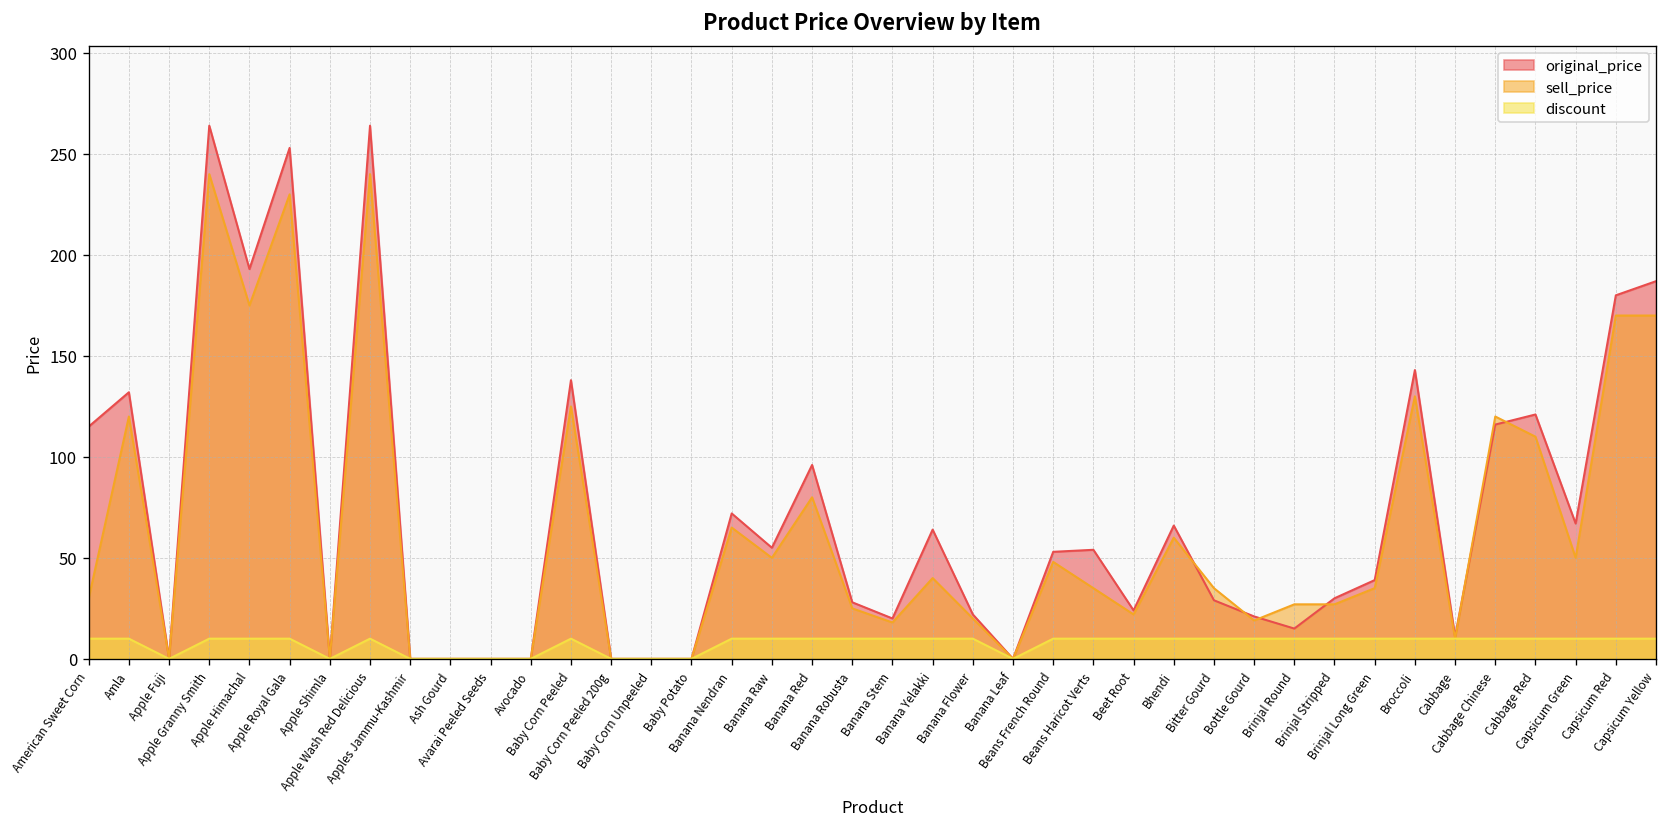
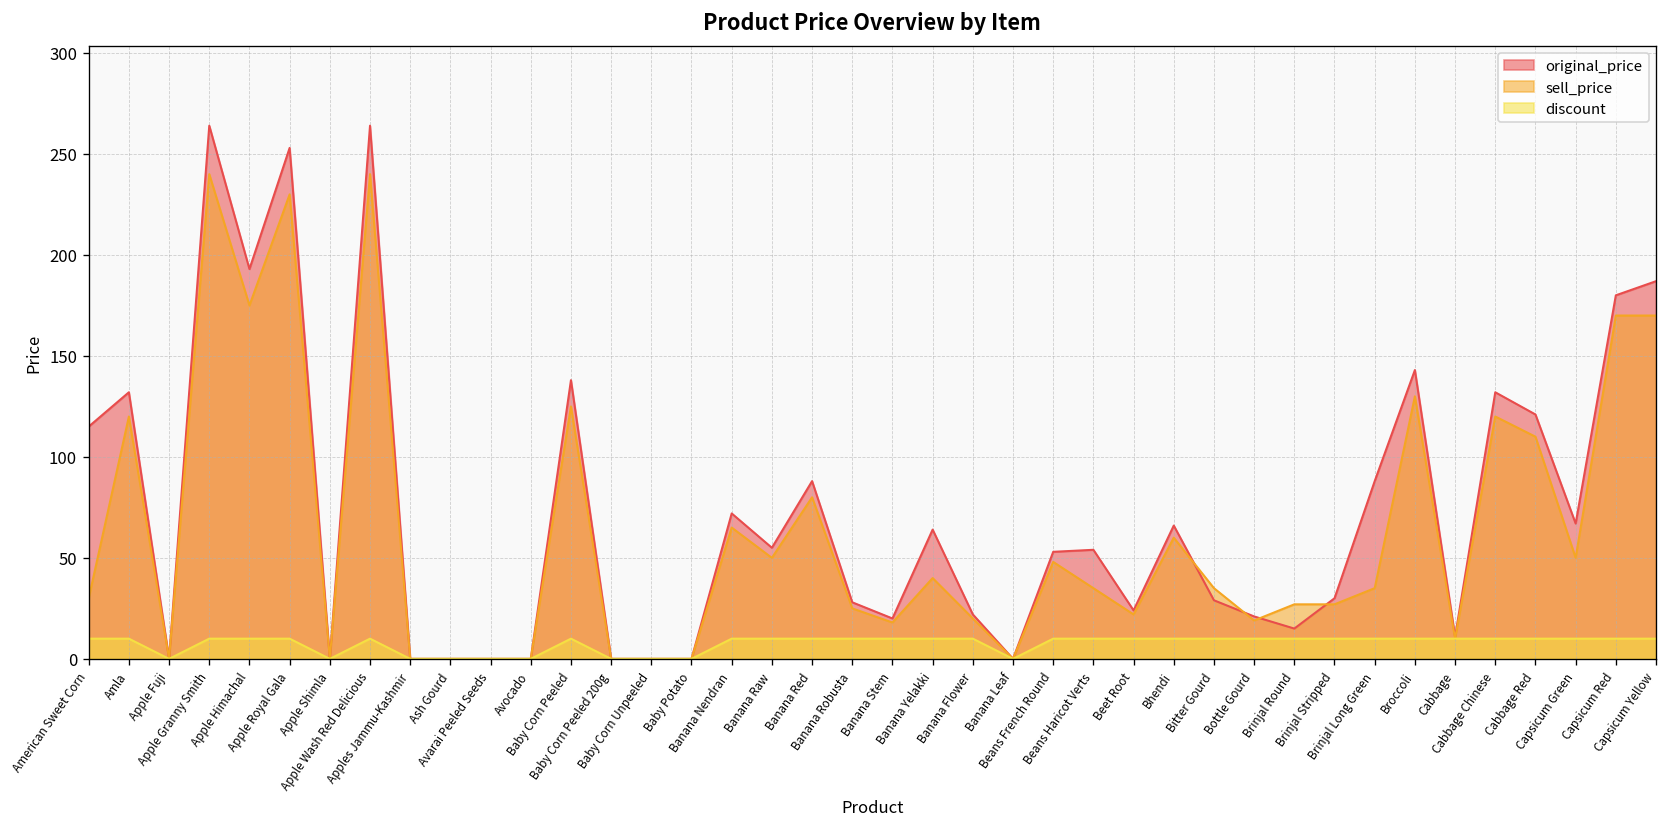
original_price, Banana Red: 96 -> 88
original_price, Brinjal Long Green: 39 -> 88
original_price, Cabbage Chinese: 116 -> 132
